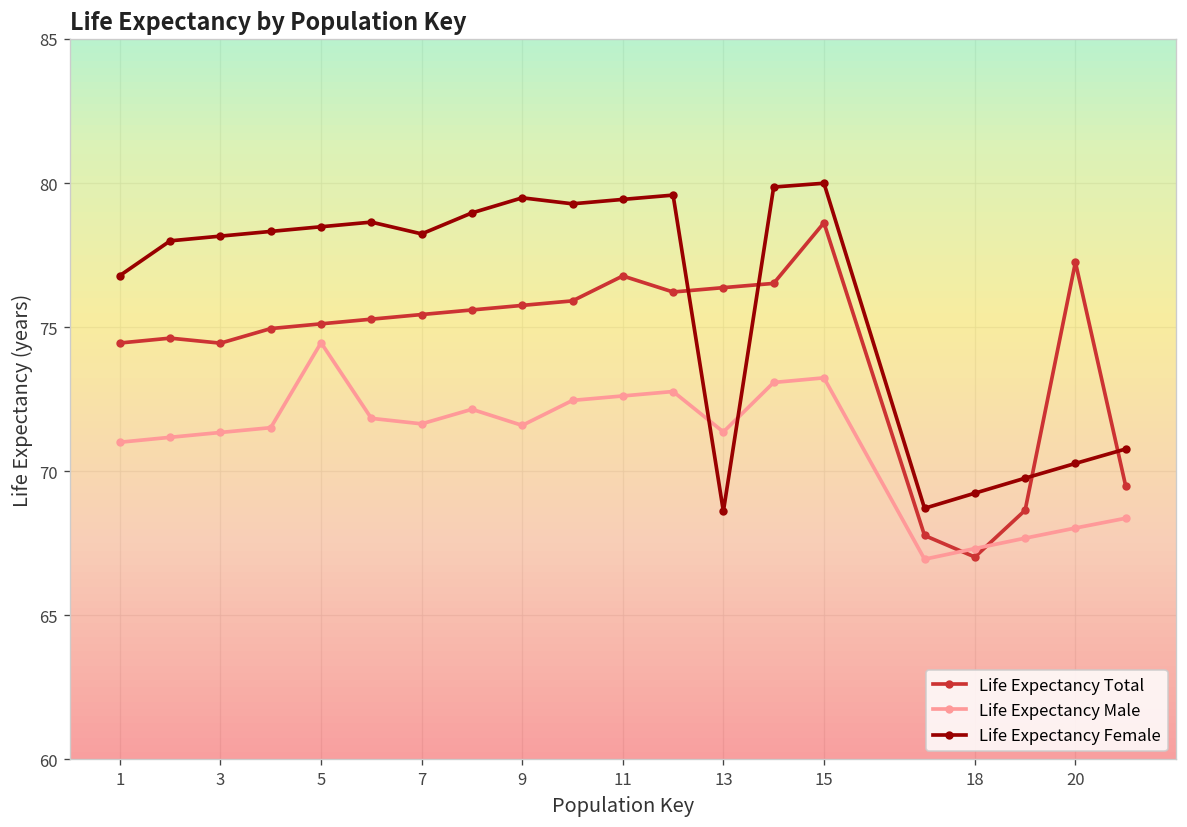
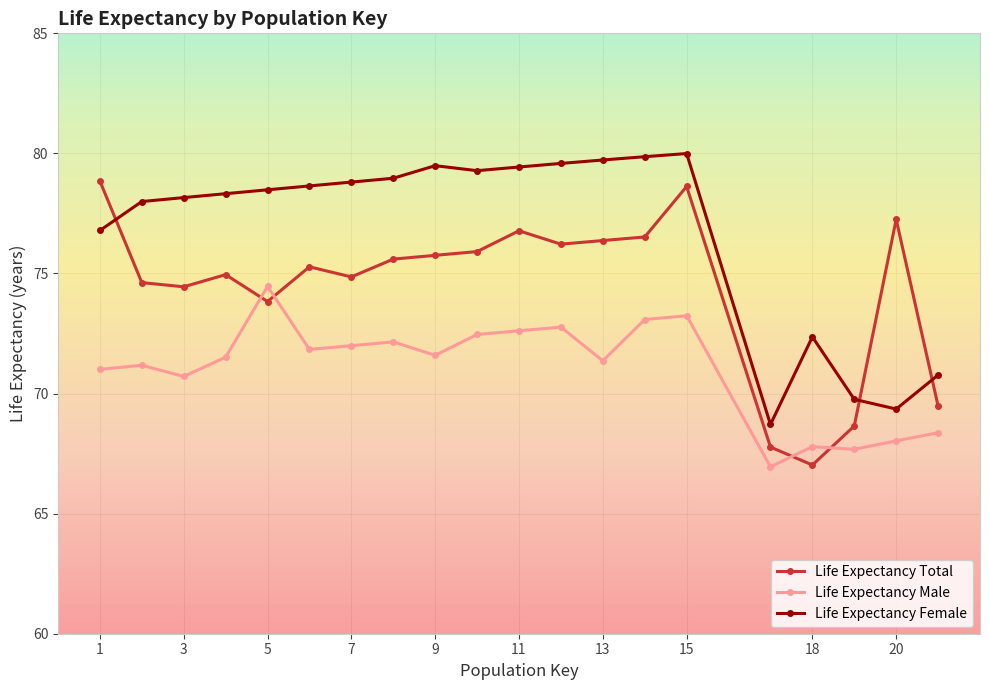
Life Expectancy Total, 1: 74.5 -> 78.9
Life Expectancy Male, 3: 71.3 -> 70.7
Life Expectancy Total, 5: 75.1 -> 73.8
Life Expectancy Total, 7: 75.4 -> 74.9
Life Expectancy Male, 7: 71.6 -> 72.0
Life Expectancy Female, 7: 78.2 -> 78.8
Life Expectancy Female, 13: 68.6 -> 79.7
Life Expectancy Male, 18: 67.3 -> 67.8
Life Expectancy Female, 18: 69.2 -> 72.4
Life Expectancy Female, 20: 70.3 -> 69.4
